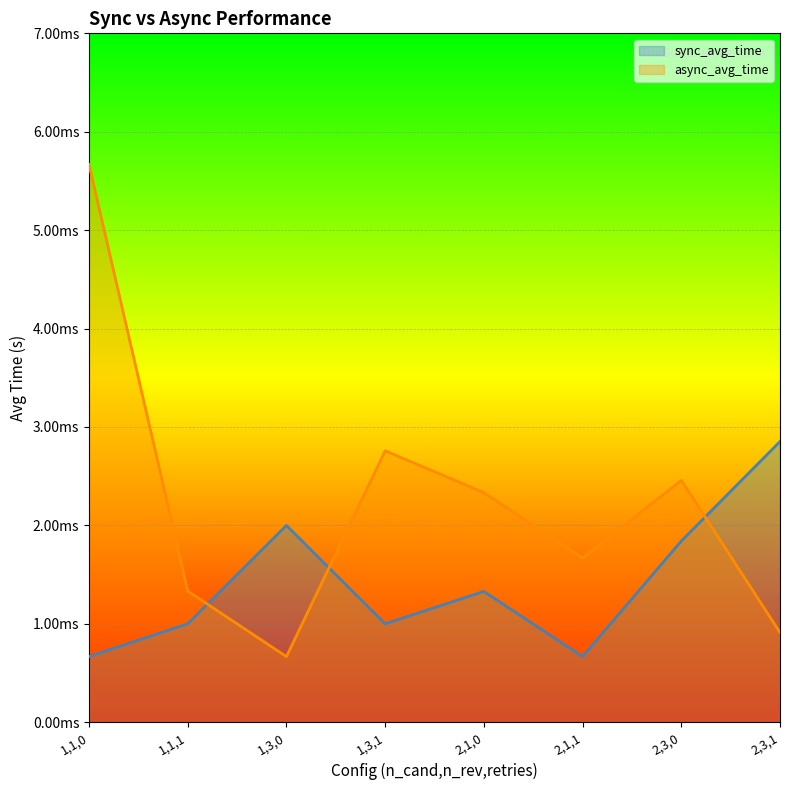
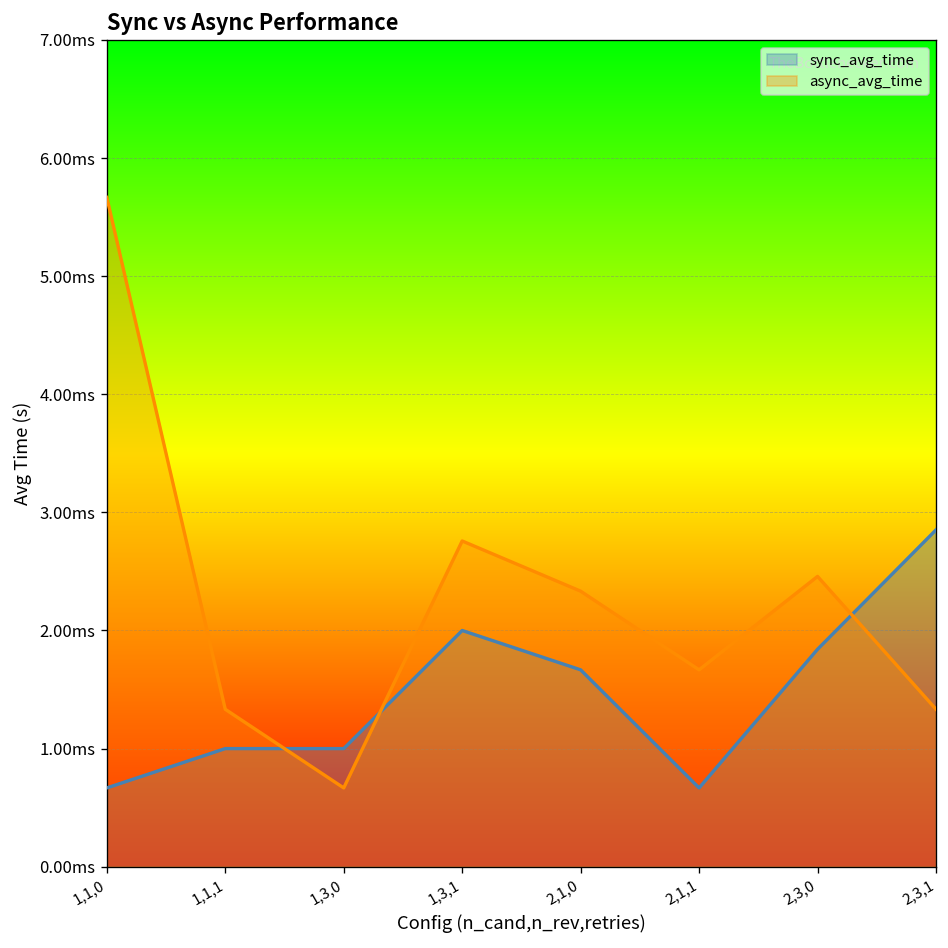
sync_avg_time, 1,3,0: 2.0ms -> 1.0ms
sync_avg_time, 1,3,1: 1.0ms -> 2.0ms
sync_avg_time, 2,1,0: 1.3ms -> 1.7ms
async_avg_time, 2,3,1: 0.9ms -> 1.3ms
